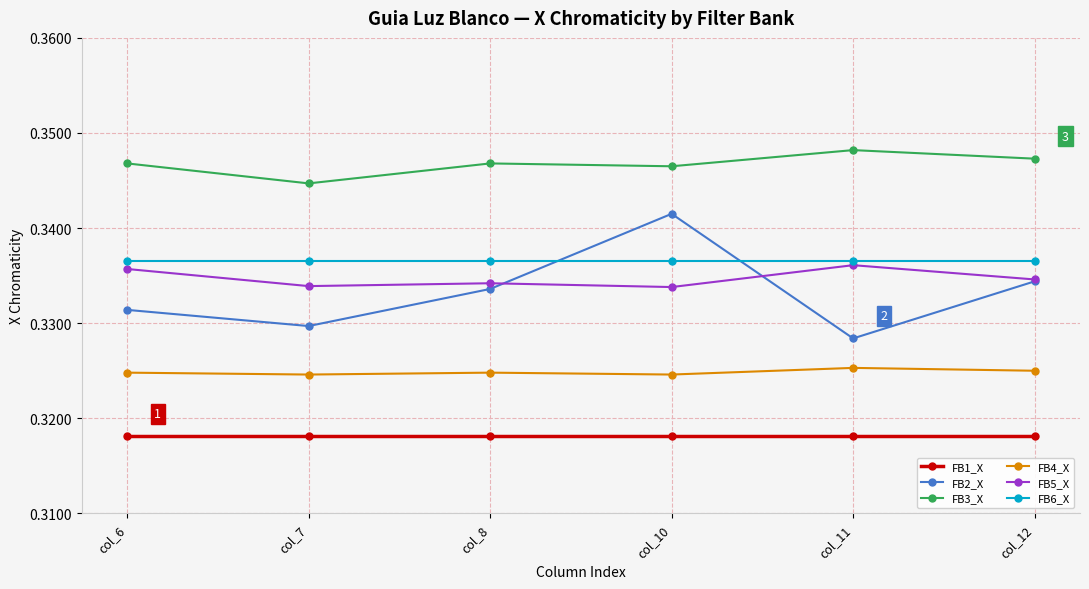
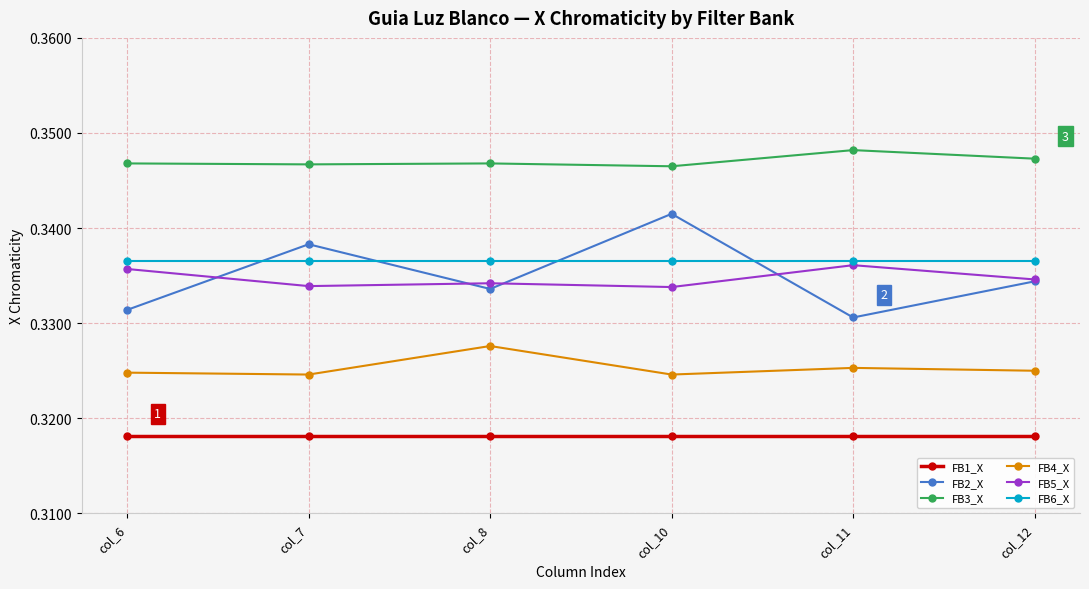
FB2_X, col_7: 0.330 -> 0.338
FB3_X, col_7: 0.345 -> 0.347
FB4_X, col_8: 0.325 -> 0.328
FB2_X, col_11: 0.328 -> 0.331
